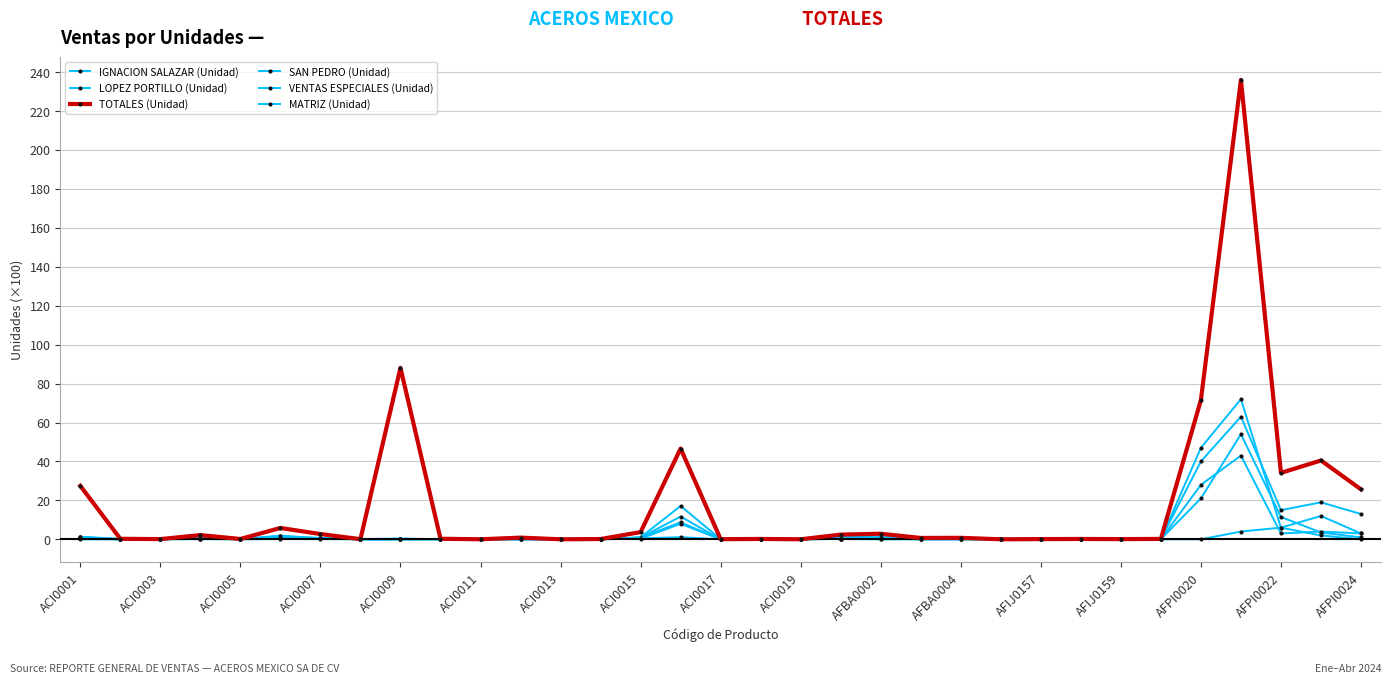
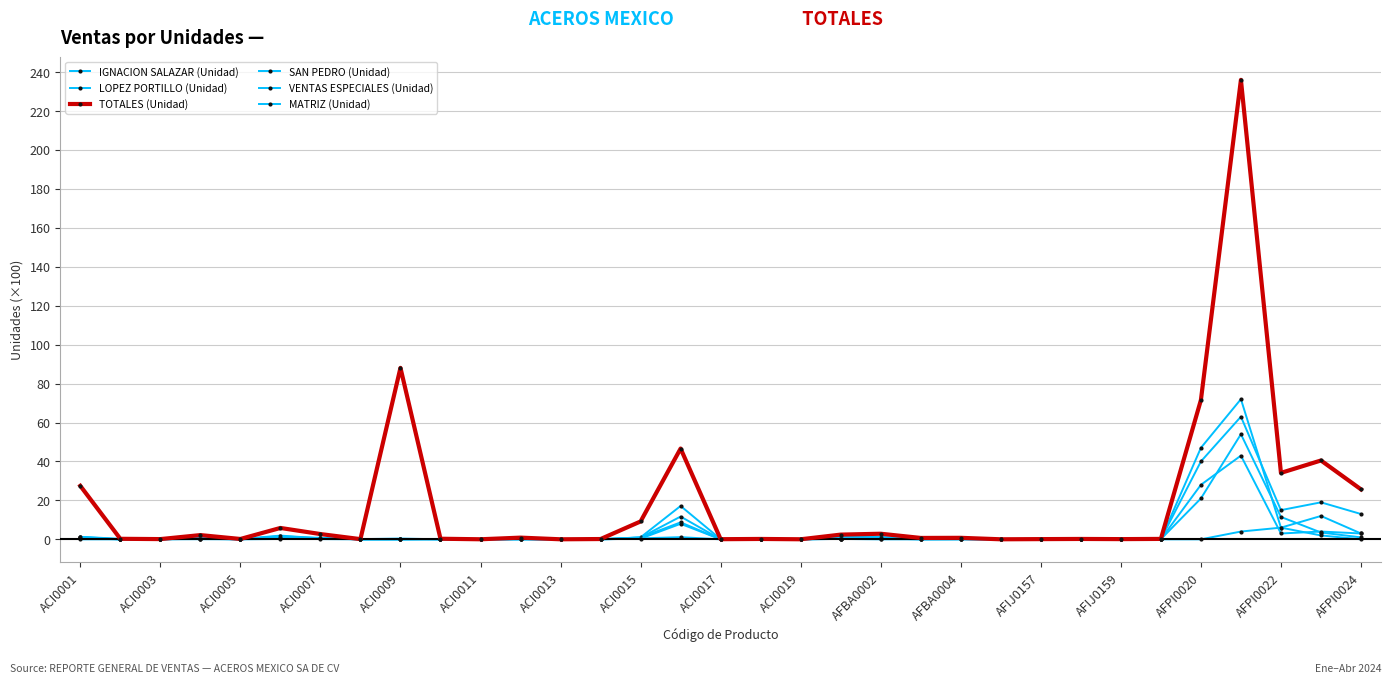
TOTALES (Unidad), ACI0015: 4 -> 9
